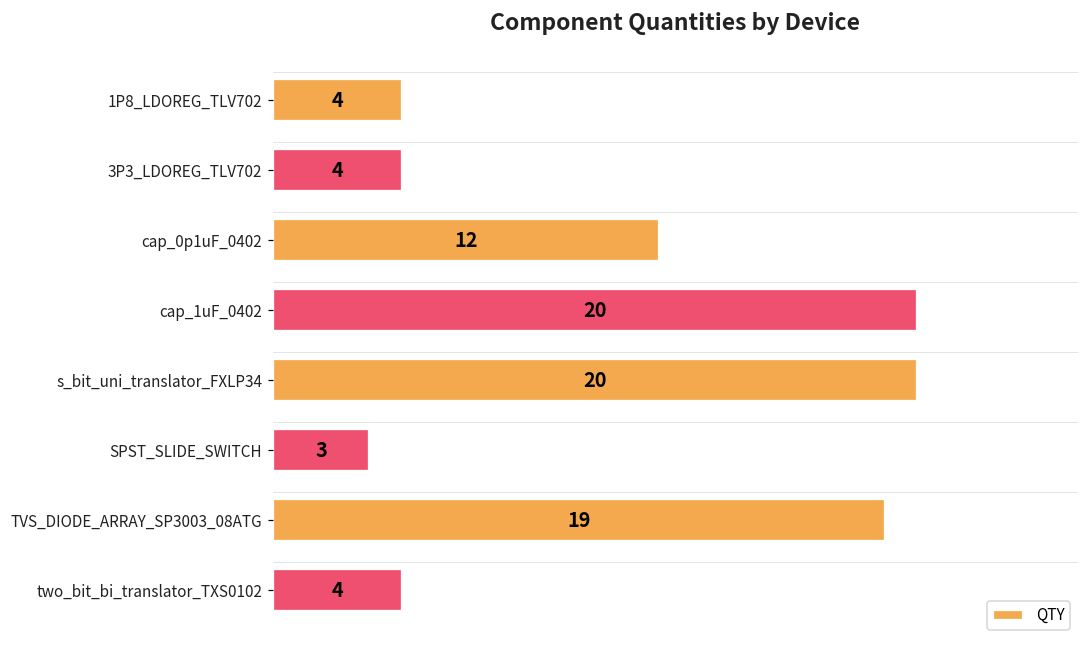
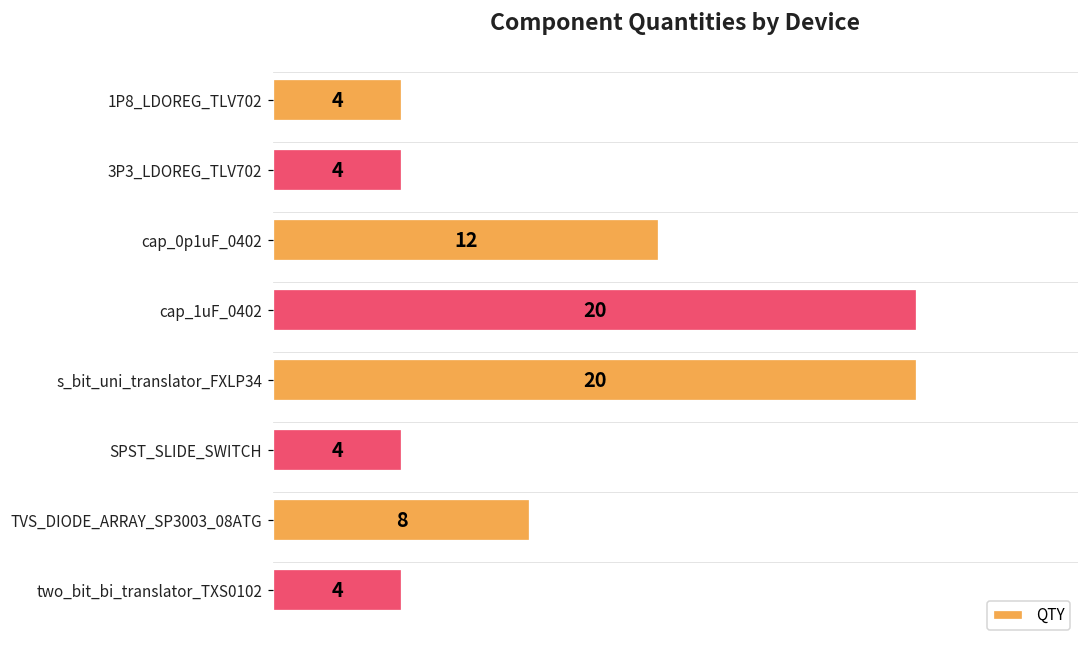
SPST_SLIDE_SWITCH: 3 -> 4
TVS_DIODE_ARRAY_SP3003_08ATG: 19 -> 8
